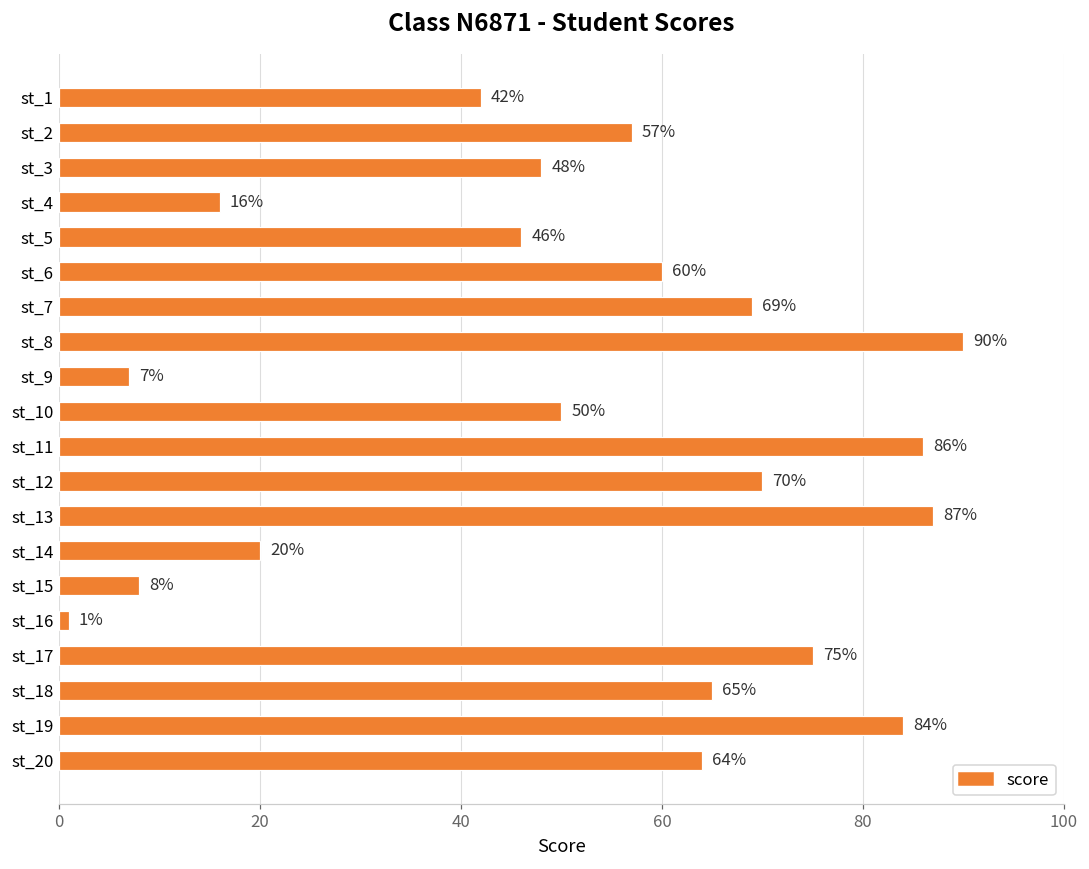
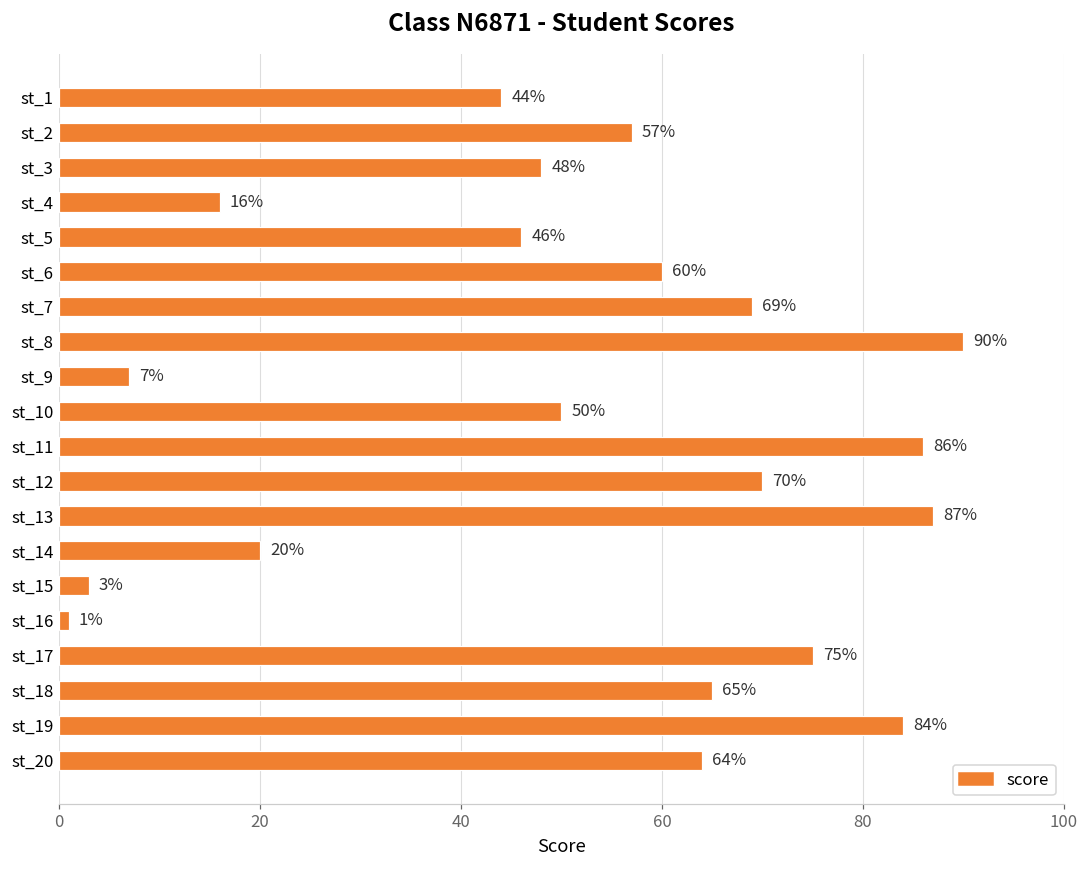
st_1: 42% -> 44%
st_15: 8% -> 3%
